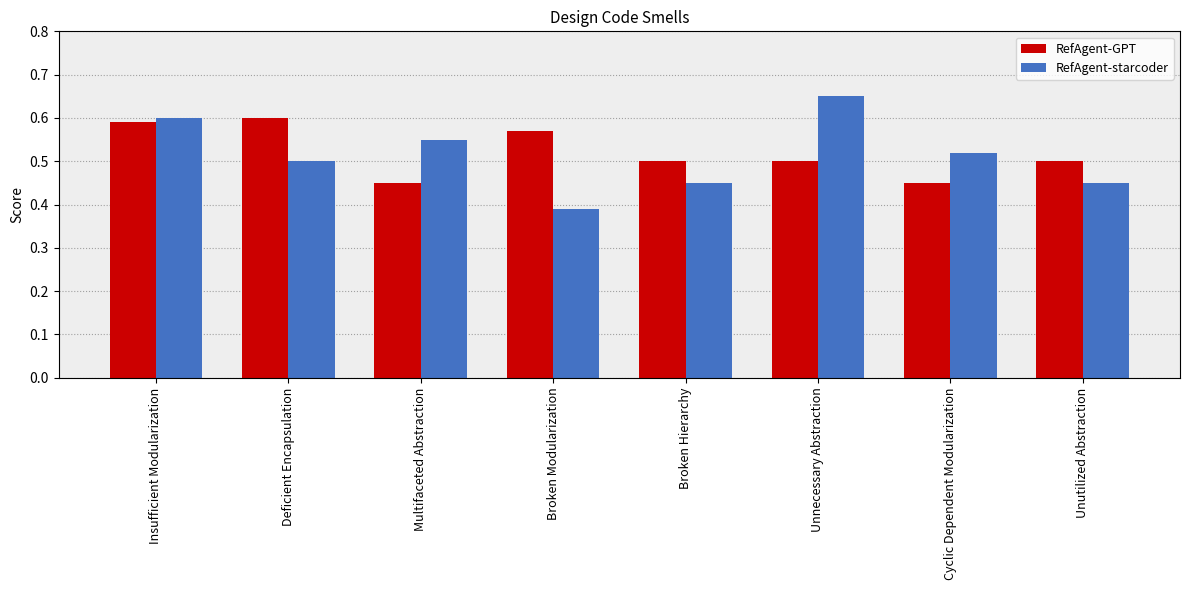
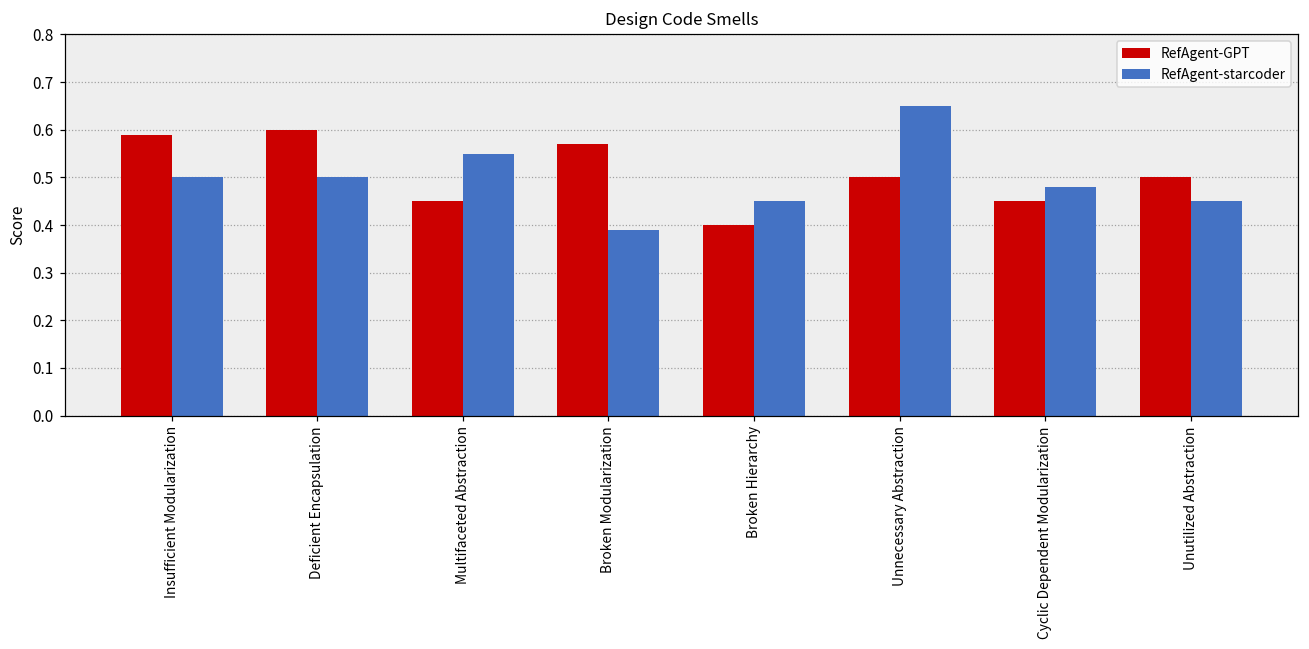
RefAgent-starcoder, Insufficient Modularization: 0.6 -> 0.5
RefAgent-GPT, Broken Hierarchy: 0.5 -> 0.4
RefAgent-starcoder, Cyclic Dependent Modularization: 0.52 -> 0.48
